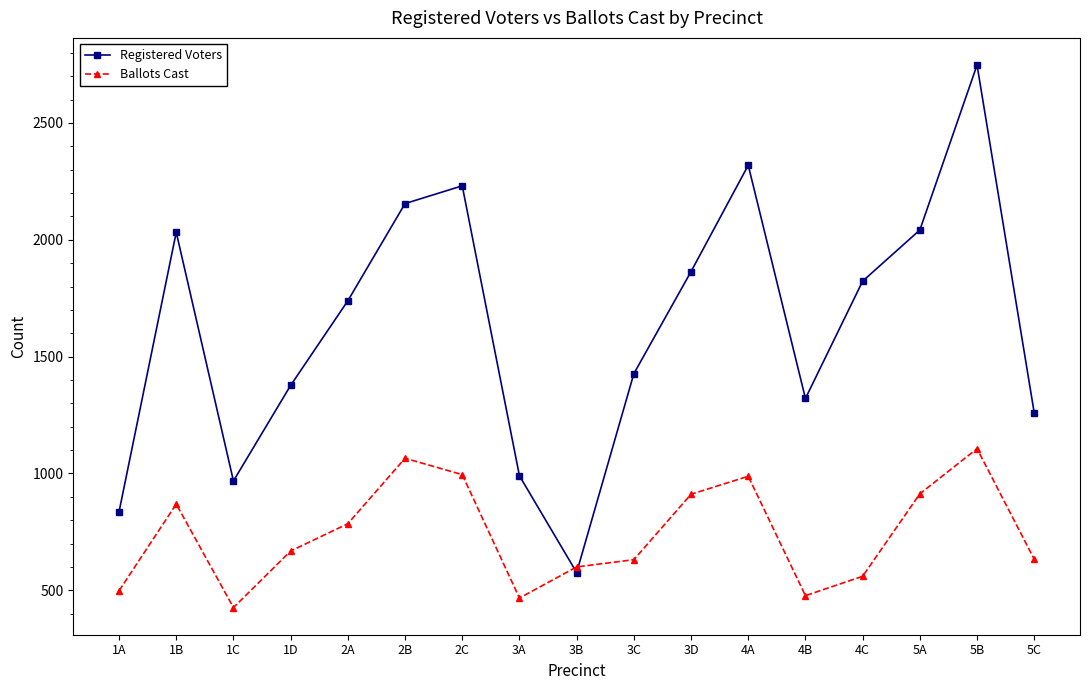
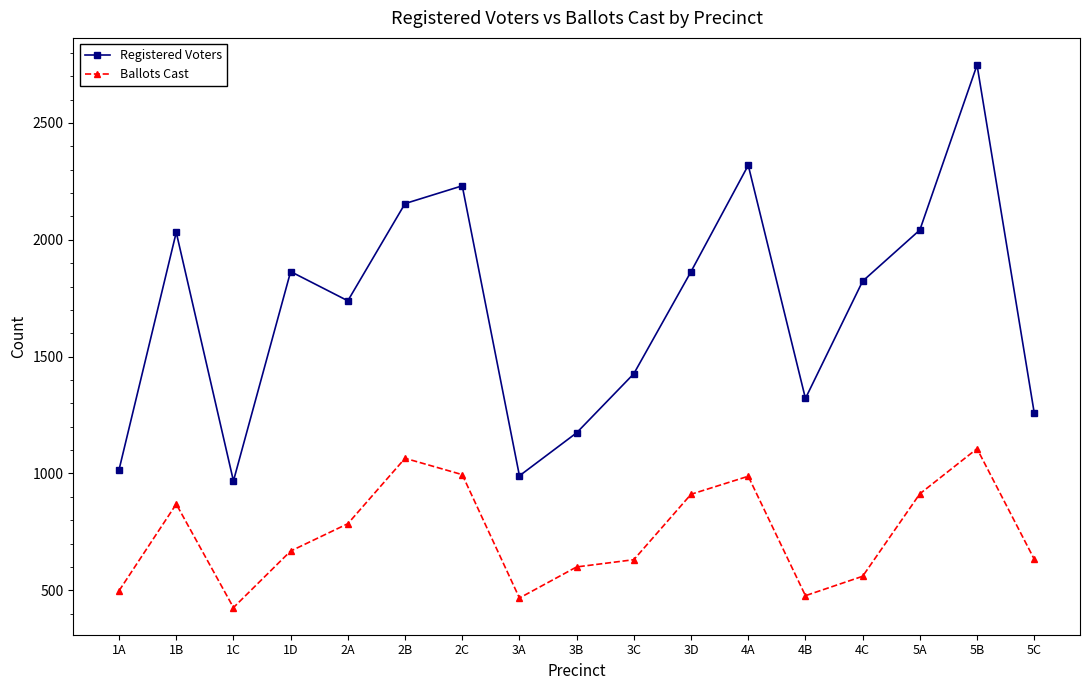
Registered Voters, 1A: 840 -> 1020
Registered Voters, 1D: 1380 -> 1860
Registered Voters, 3B: 580 -> 1170
